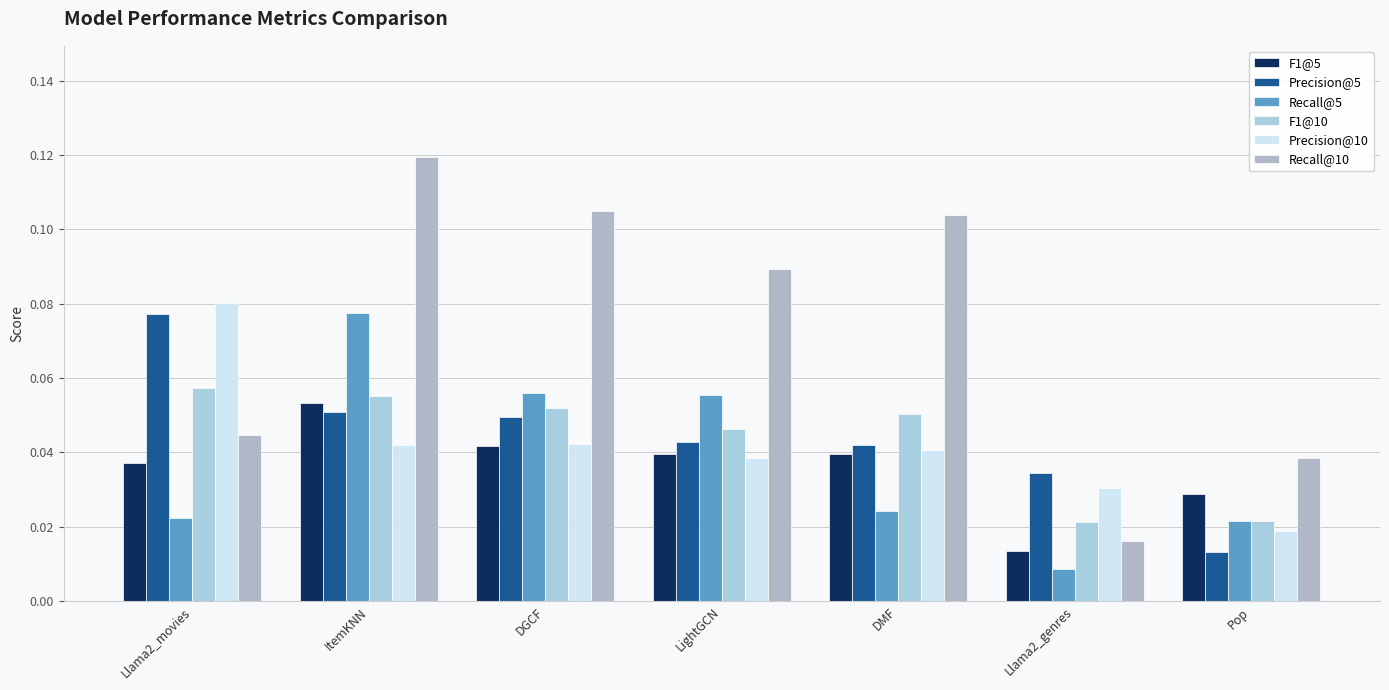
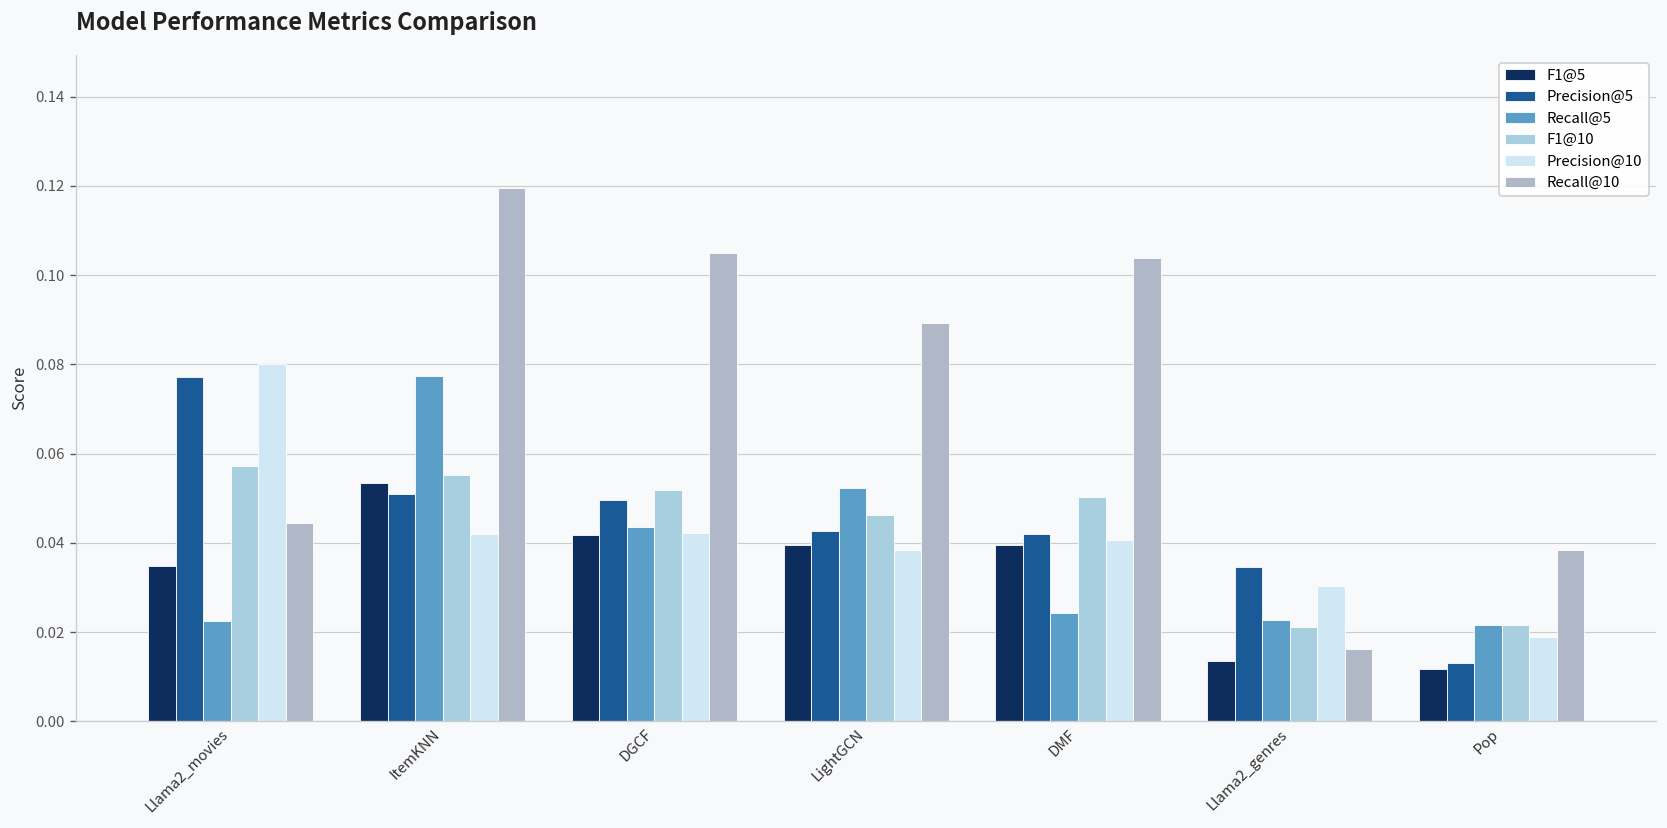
F1@5, Llama2_movies: 0.037 -> 0.035
Recall@5, DGCF: 0.056 -> 0.043
Recall@5, LightGCN: 0.055 -> 0.052
Recall@5, Llama2_genres: 0.009 -> 0.023
F1@5, Pop: 0.029 -> 0.012
